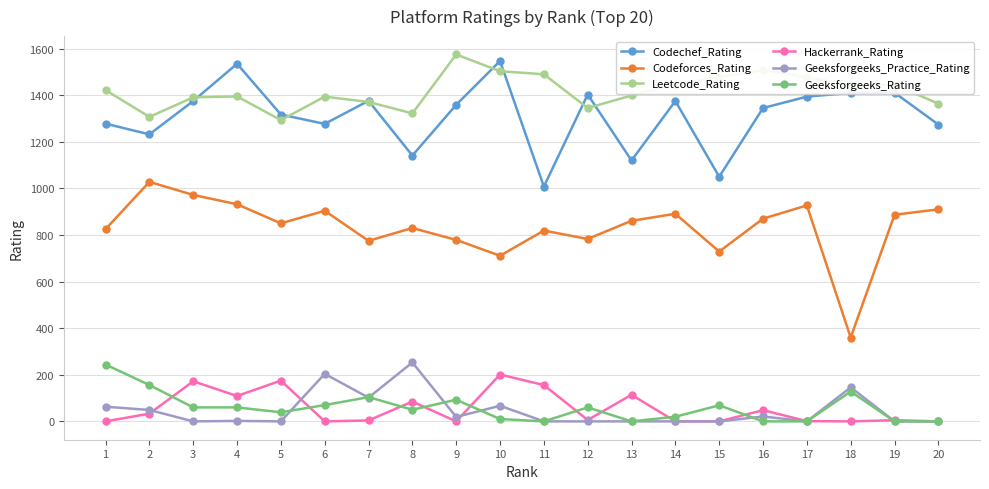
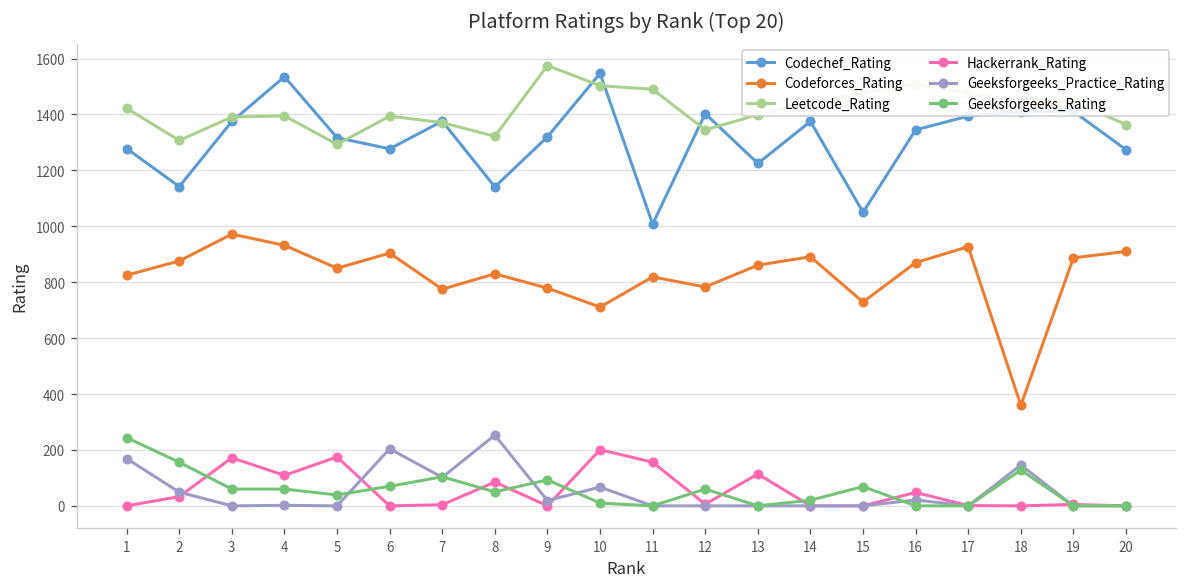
Geeksforgeeks_Practice_Rating, 1: 60 -> 170
Codechef_Rating, 2: 1230 -> 1140
Codeforces_Rating, 2: 1030 -> 880
Codechef_Rating, 9: 1360 -> 1320
Codechef_Rating, 13: 1120 -> 1230
